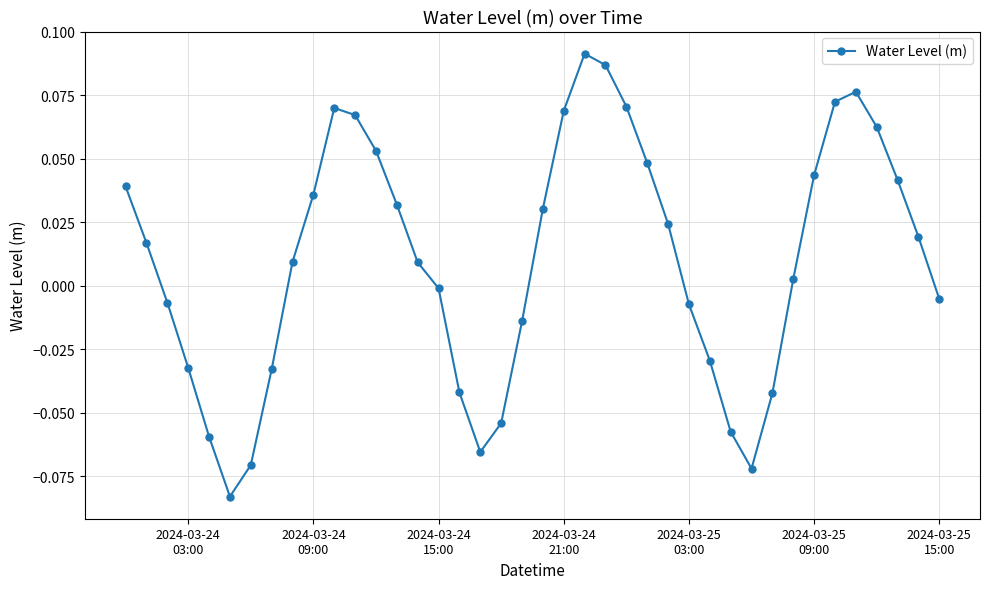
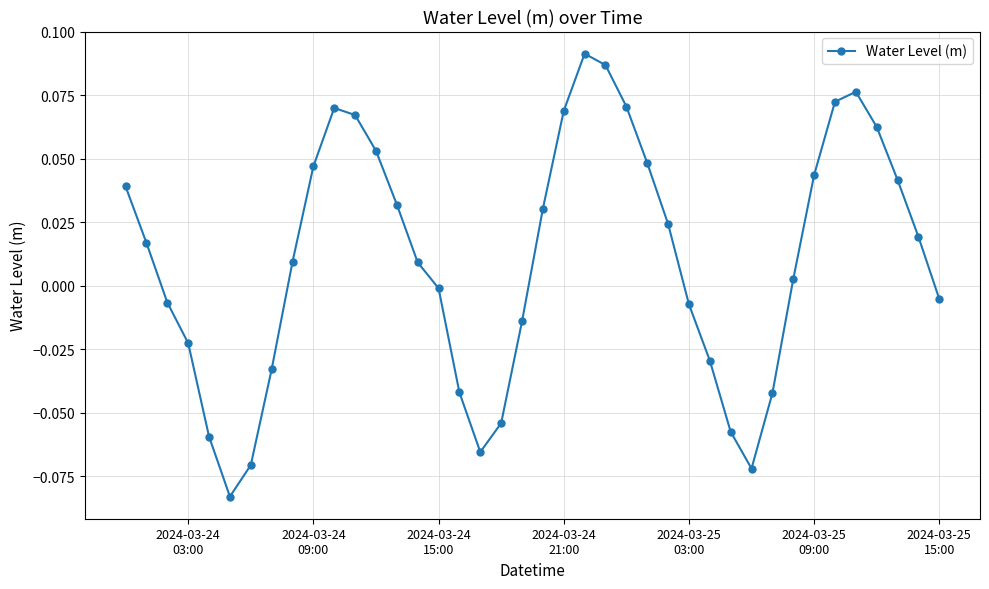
2024-03-24 03:00: -0.032 -> -0.023
2024-03-24 09:00: 0.036 -> 0.047
